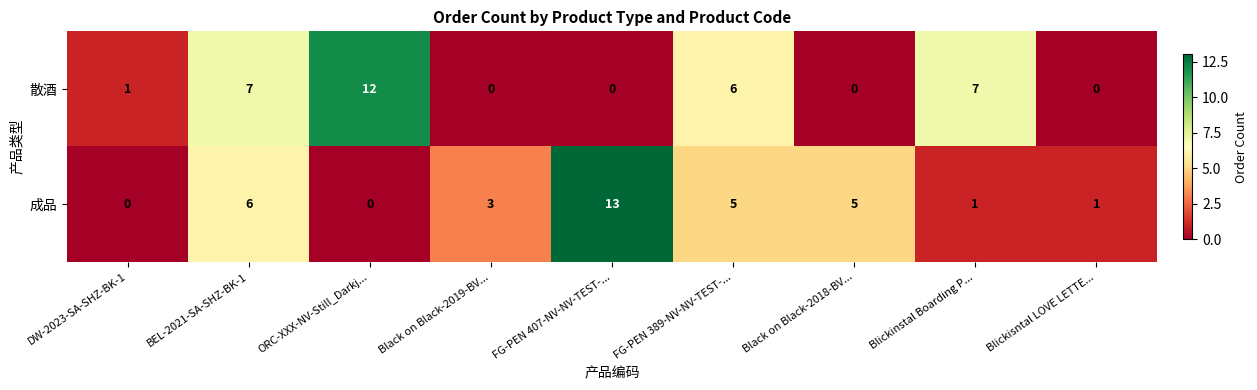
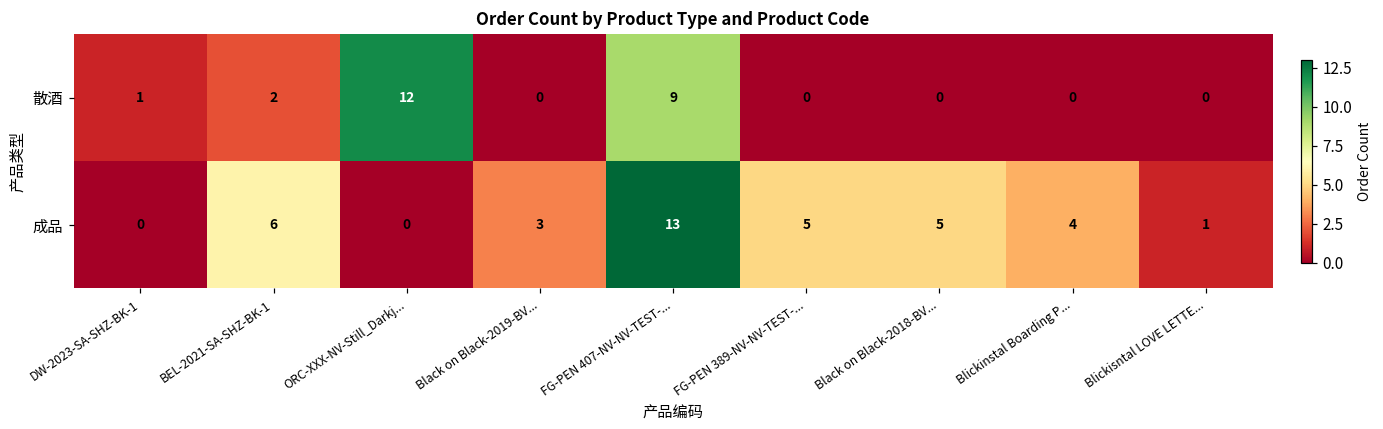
散酒, BEL-2021-SA-SHZ-BK-1: 7 -> 2
散酒, FG-PEN 407-NV-NV-TEST-...: 0 -> 9
散酒, FG-PEN 389-NV-NV-TEST-...: 6 -> 0
散酒, Blickinstal Boarding P...: 7 -> 0
成品, Blickinstal Boarding P...: 1 -> 4
